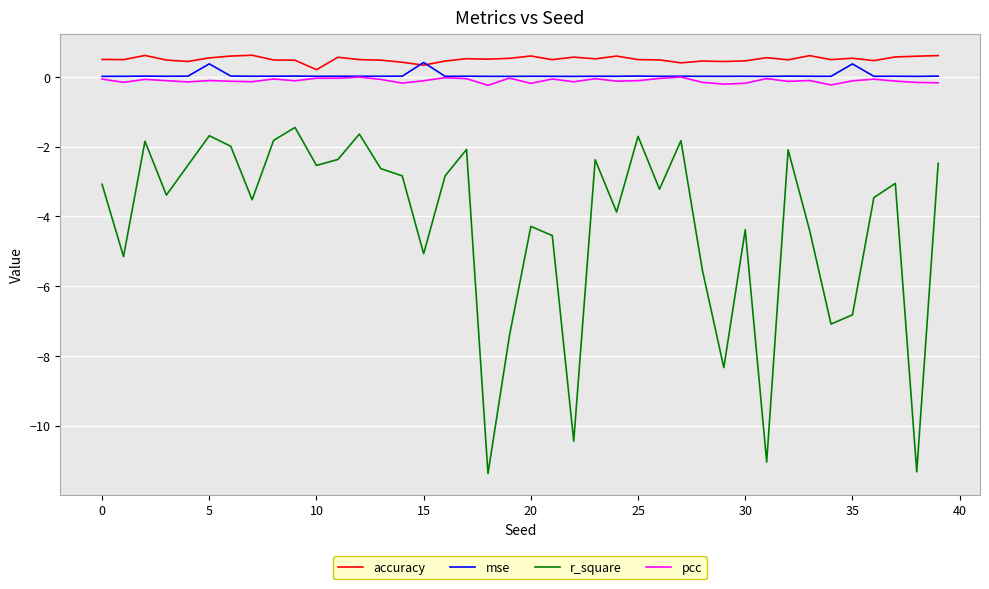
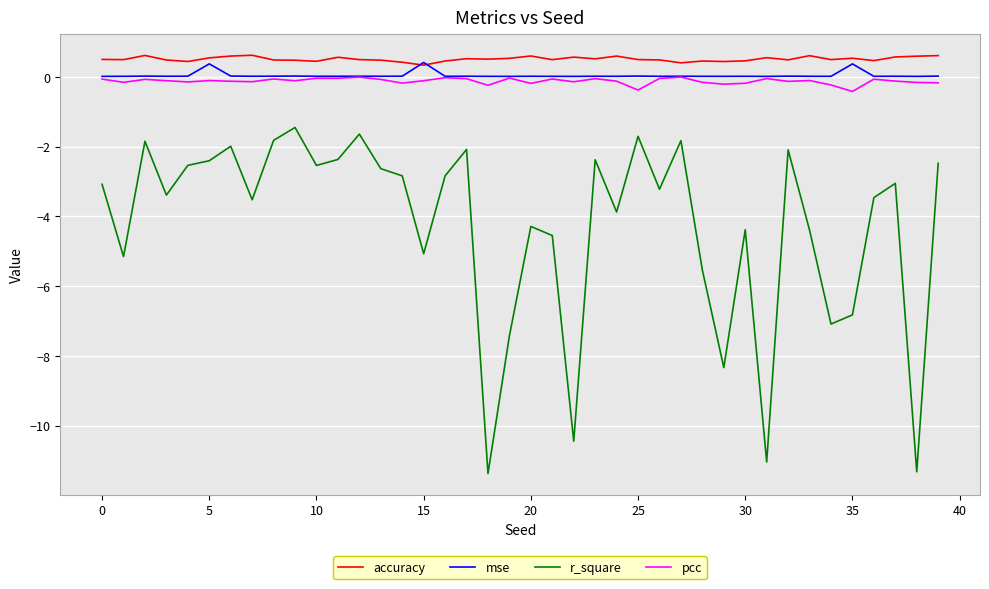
r_square, 5: -1.7 -> -2.4
accuracy, 10: 0.2 -> 0.4
pcc, 25: -0.1 -> -0.4
pcc, 35: -0.1 -> -0.4
